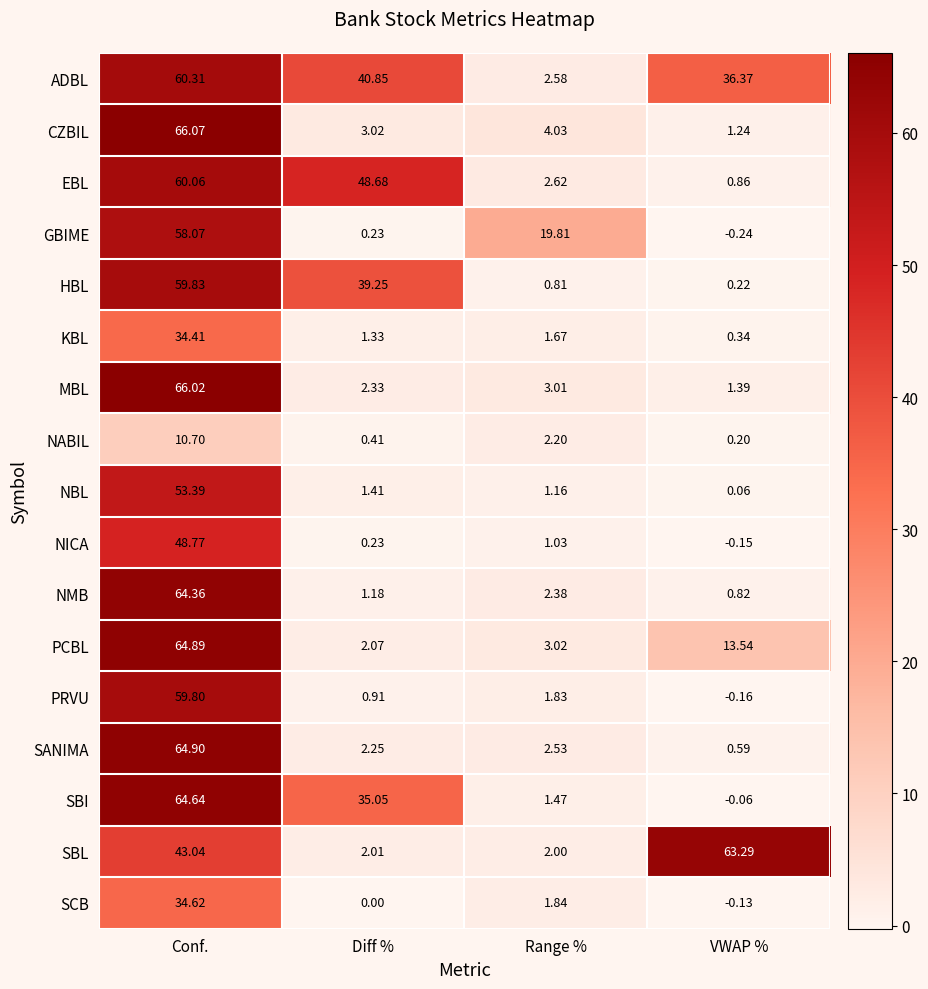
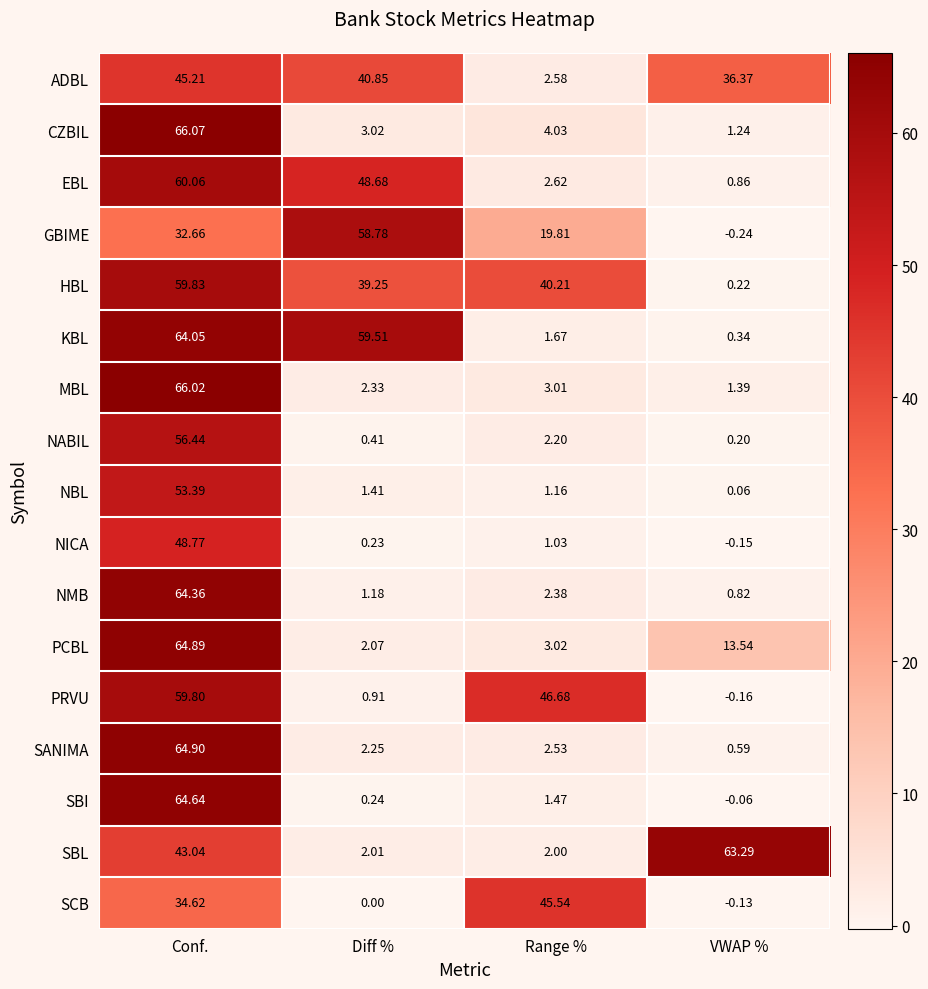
ADBL, Conf.: 60.31 -> 45.21
GBIME, Conf.: 58.07 -> 32.66
GBIME, Diff %: 0.23 -> 58.78
HBL, Range %: 0.81 -> 40.21
KBL, Conf.: 34.41 -> 64.05
KBL, Diff %: 1.33 -> 59.51
NABIL, Conf.: 10.70 -> 56.44
PRVU, Range %: 1.83 -> 46.68
SBI, Diff %: 35.05 -> 0.24
SCB, Range %: 1.84 -> 45.54
